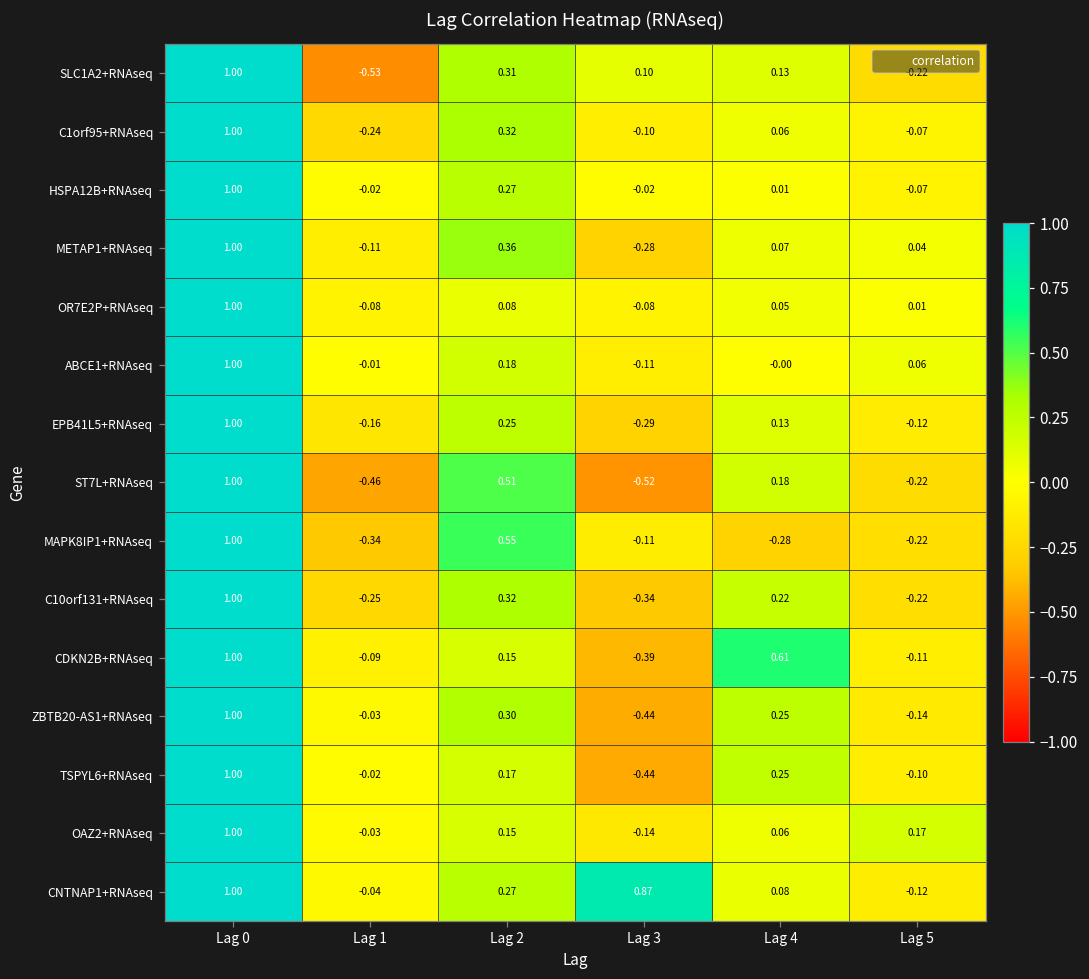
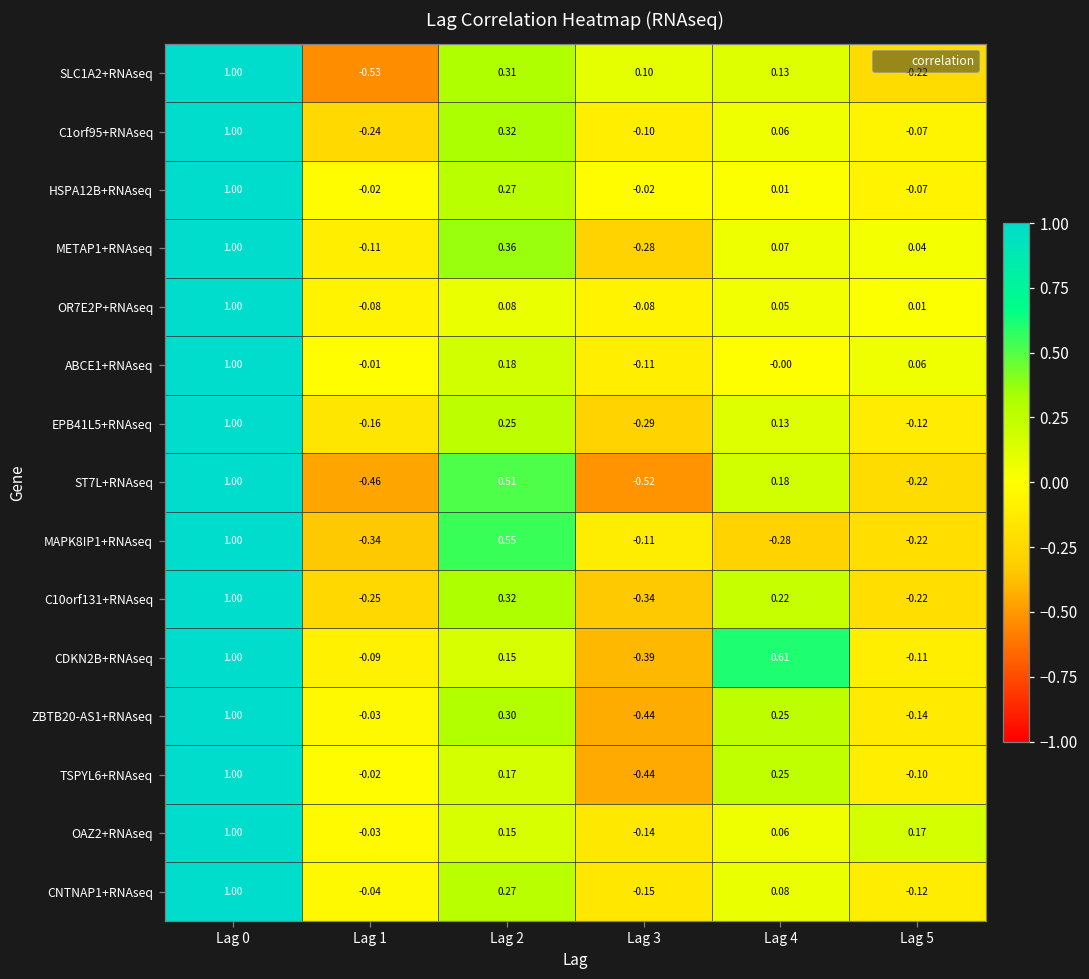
CNTNAP1+RNAseq, Lag 3: 0.87 -> -0.15
